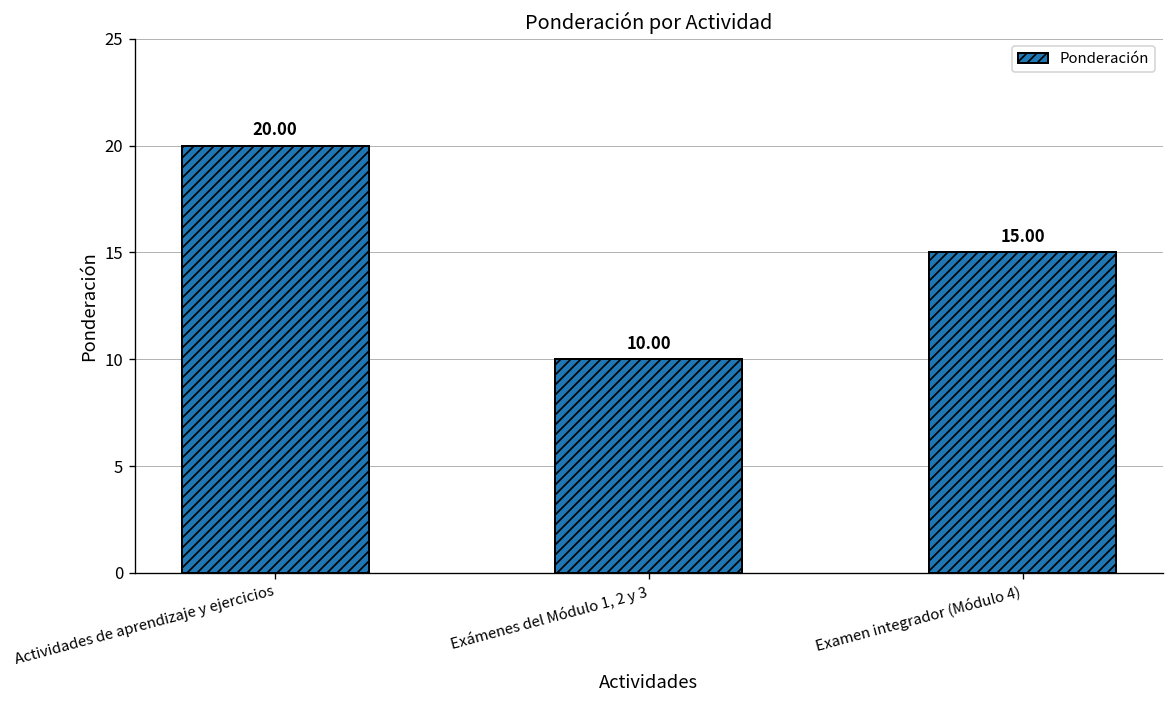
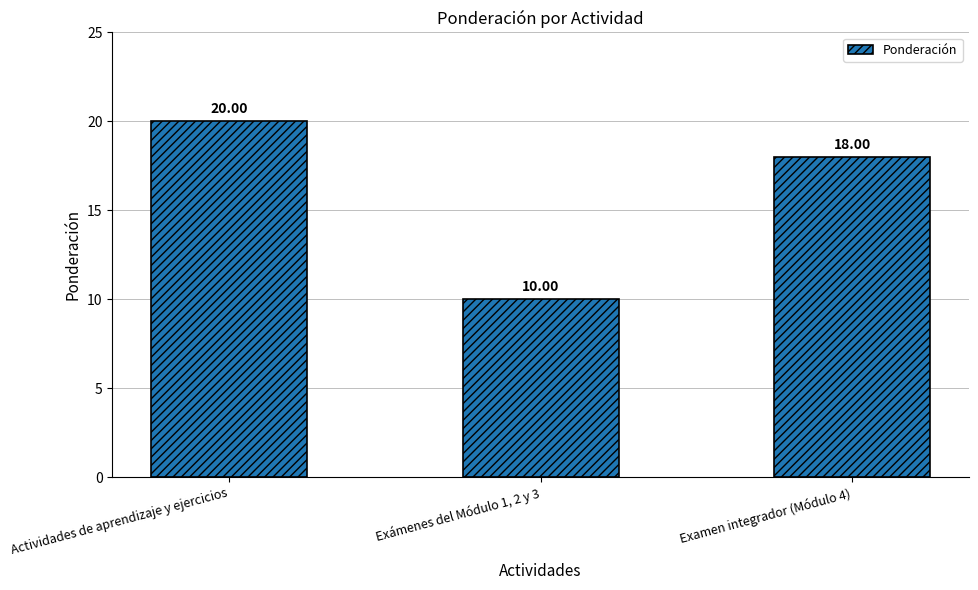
Examen integrador (Módulo 4): 15.00 -> 18.00
